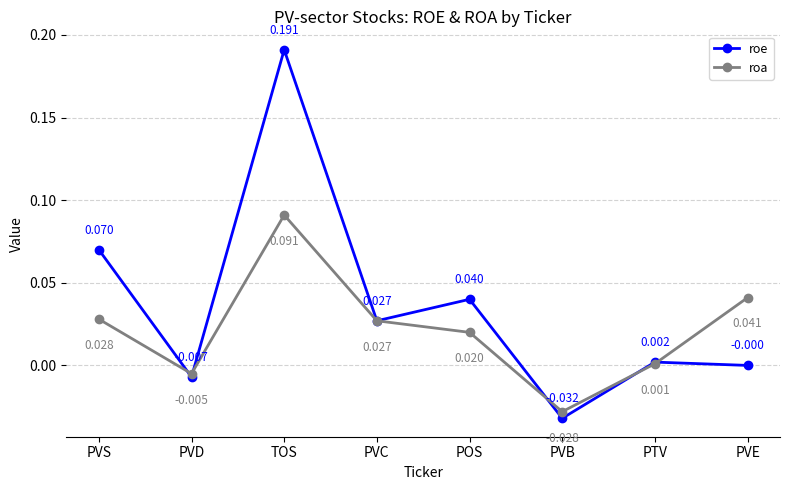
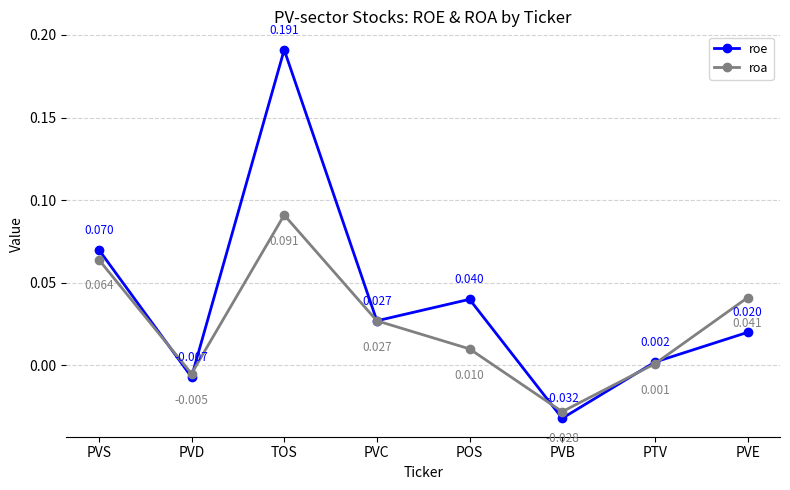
roa, PVS: 0.028 -> 0.064
roa, POS: 0.020 -> 0.010
roe, PVE: -0.000 -> 0.020
